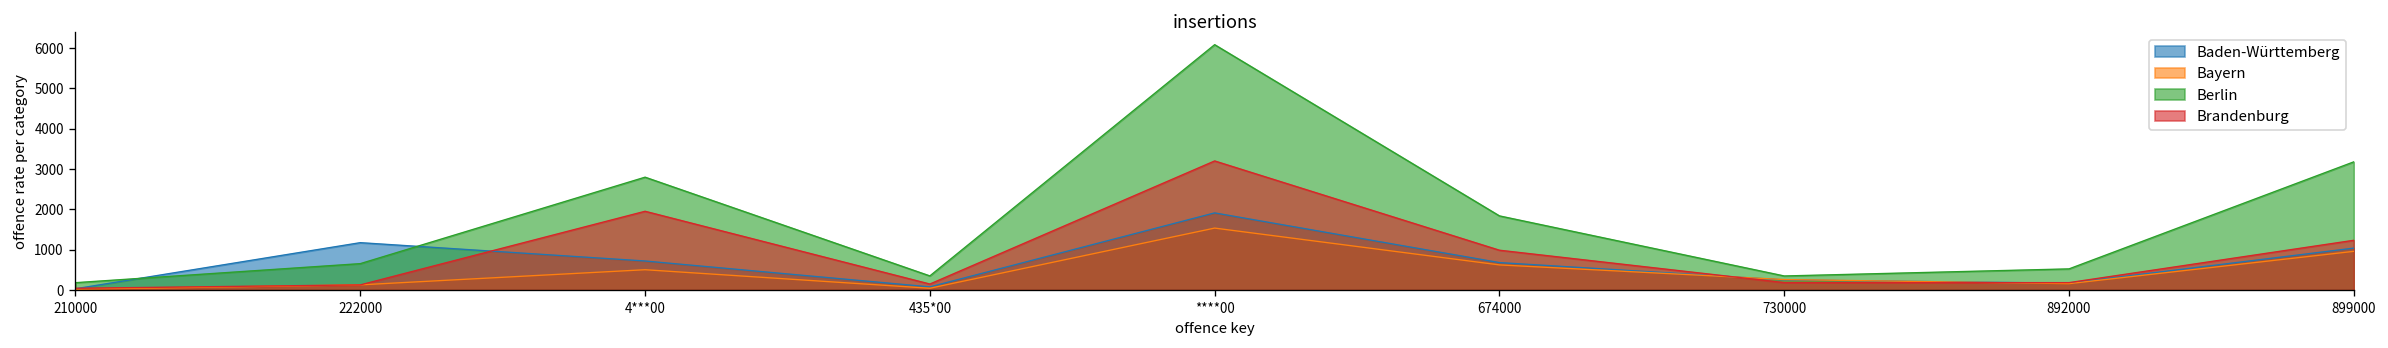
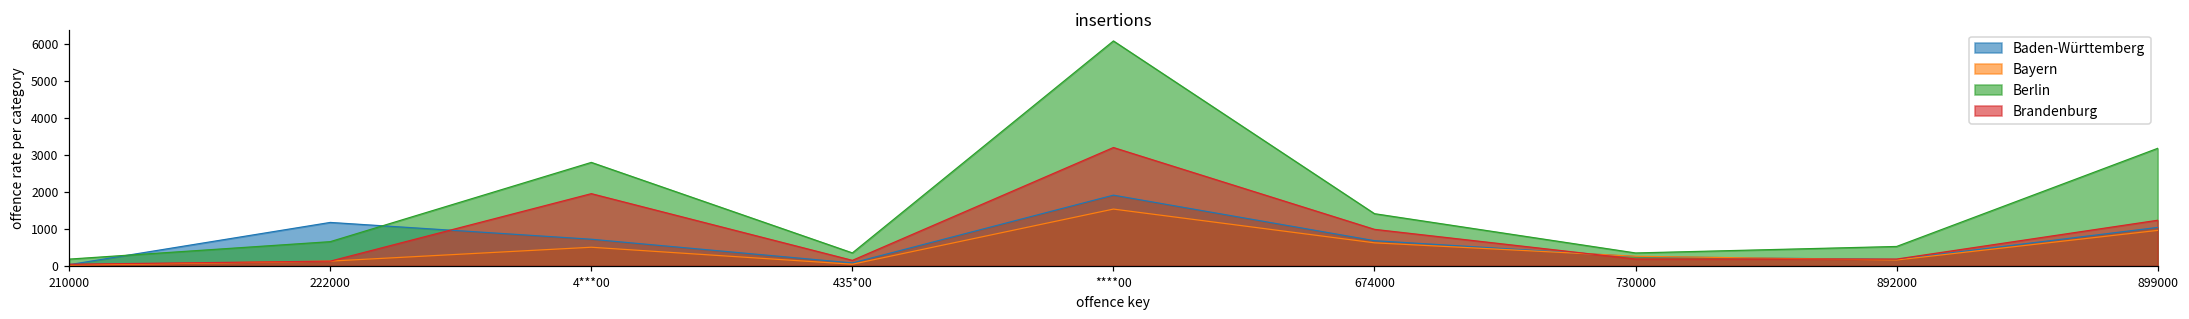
Berlin, 674000: 1800 -> 1400
